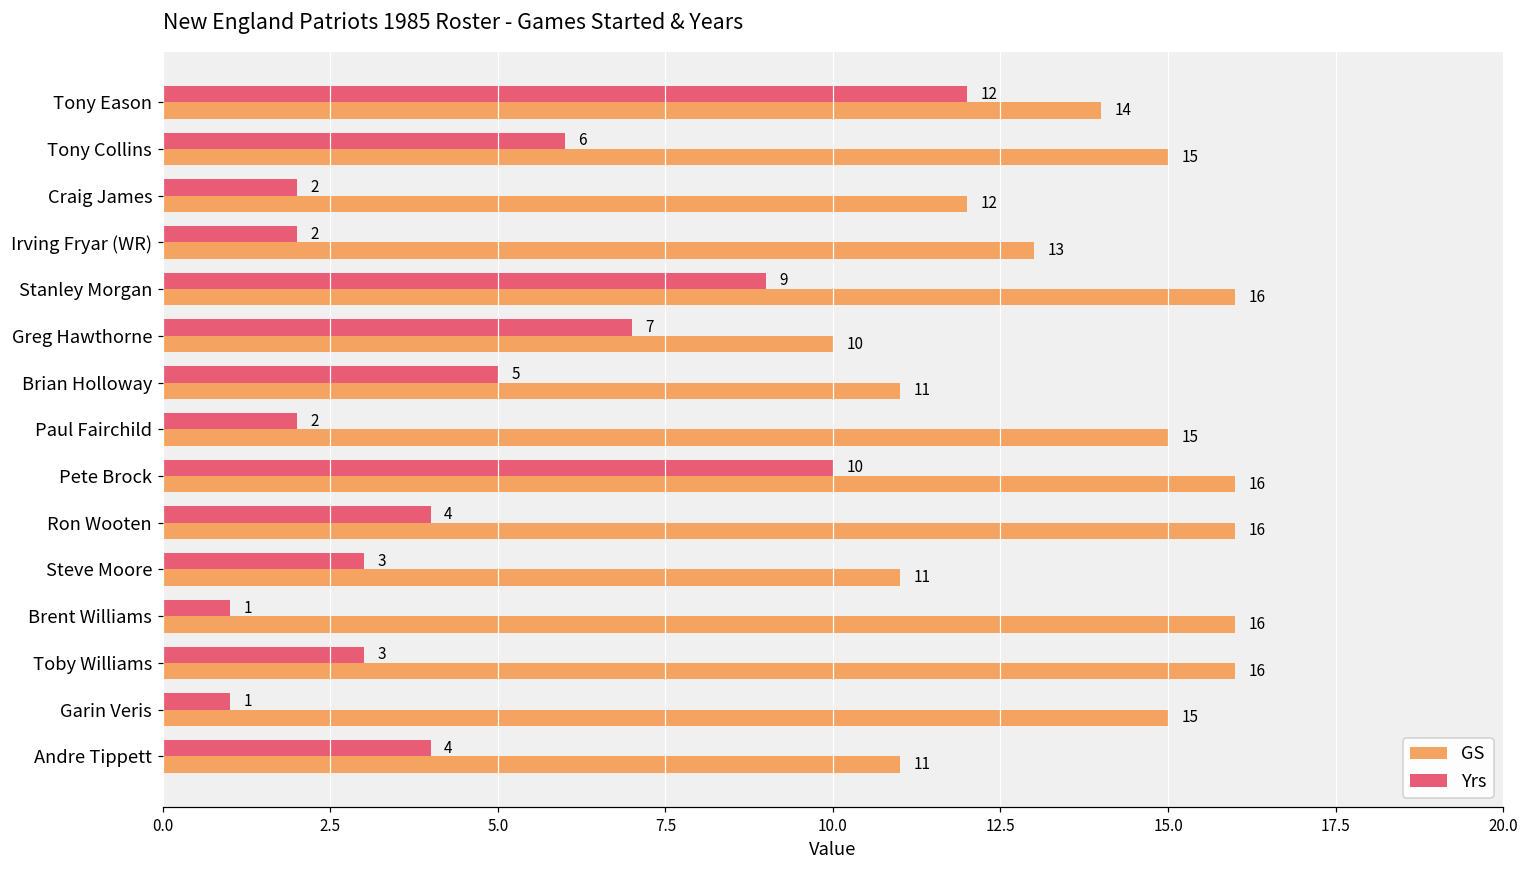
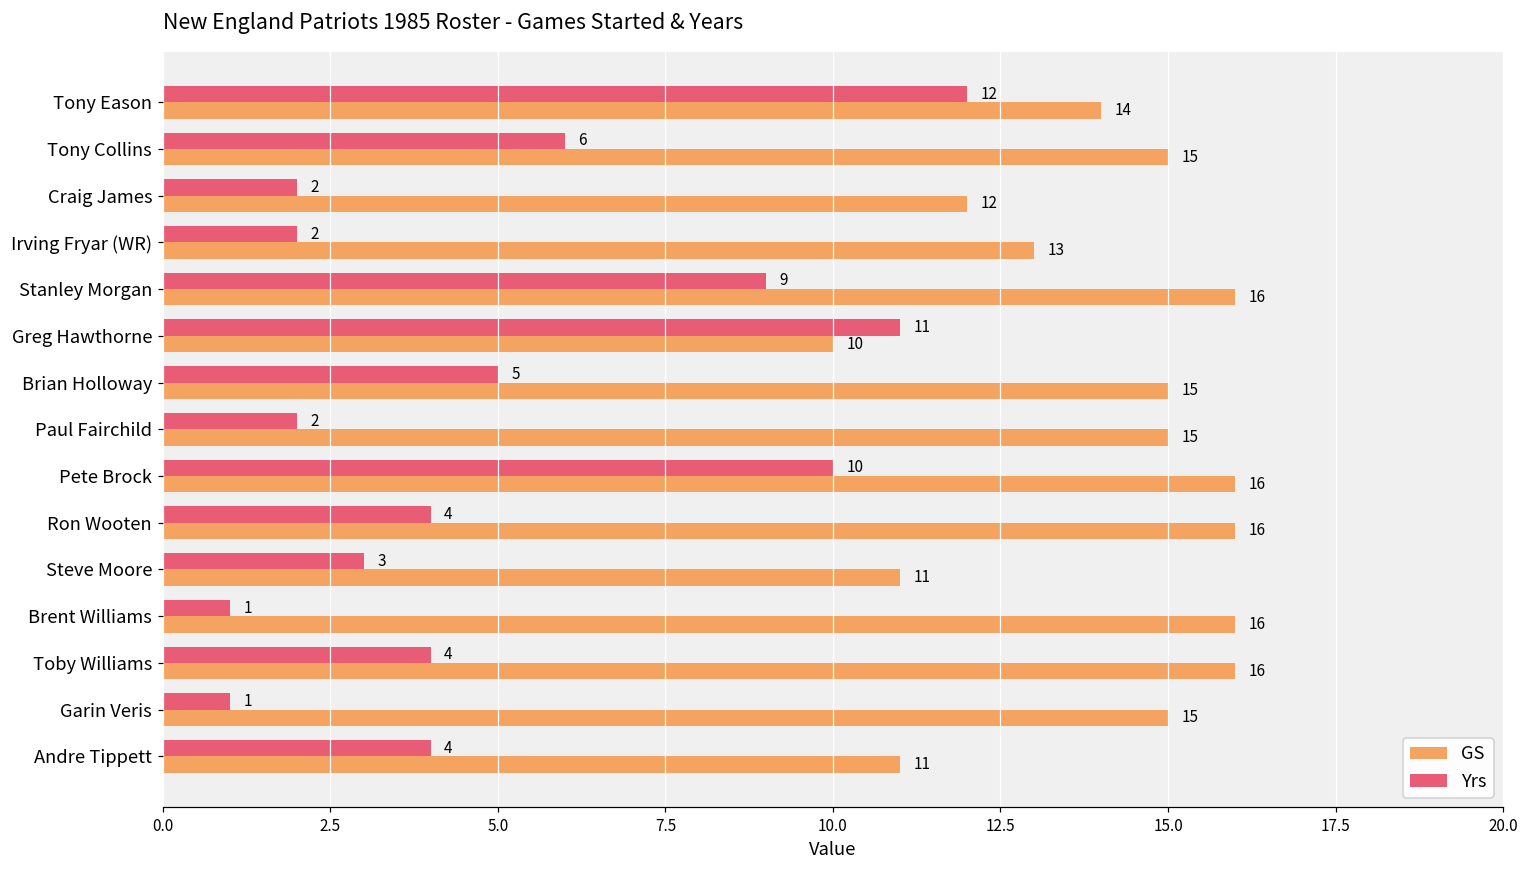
Yrs, Greg Hawthorne: 7 -> 11
GS, Brian Holloway: 11 -> 15
Yrs, Toby Williams: 3 -> 4
